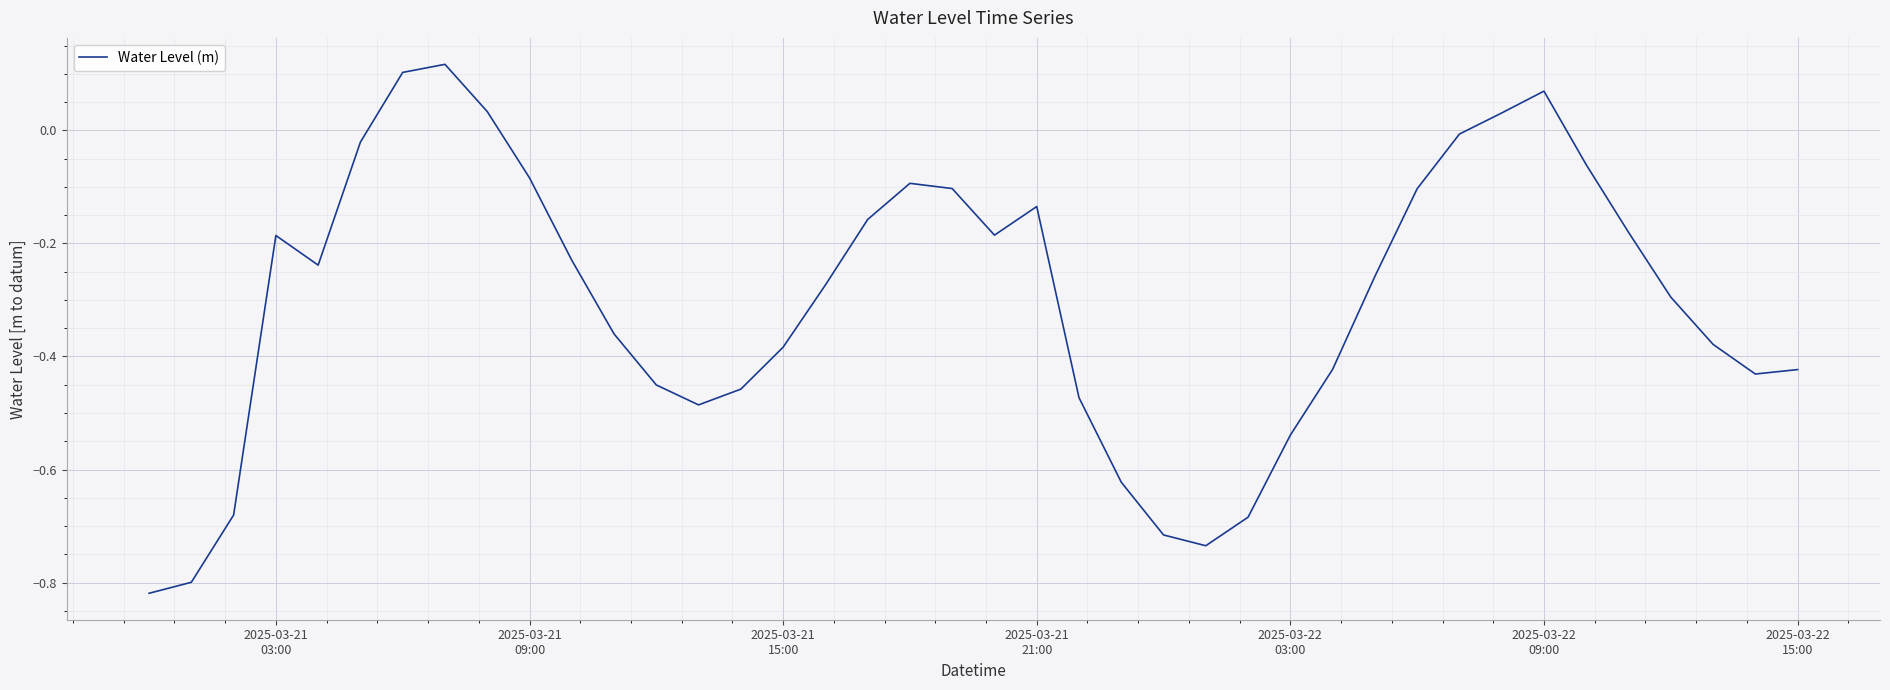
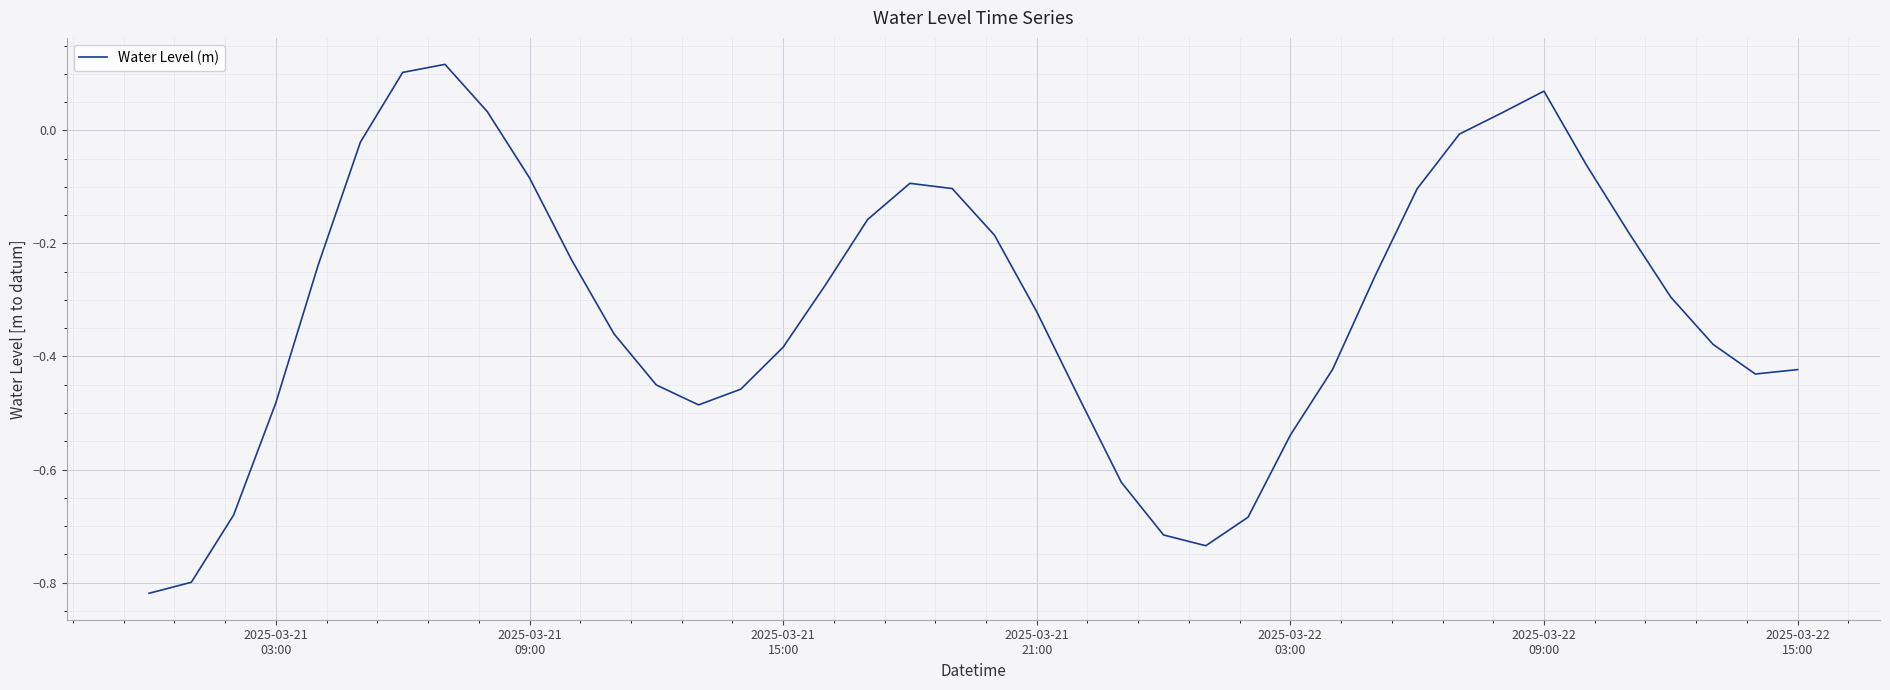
2025-03-21 03:00: -0.19 -> -0.48
2025-03-21 21:00: -0.13 -> -0.32
